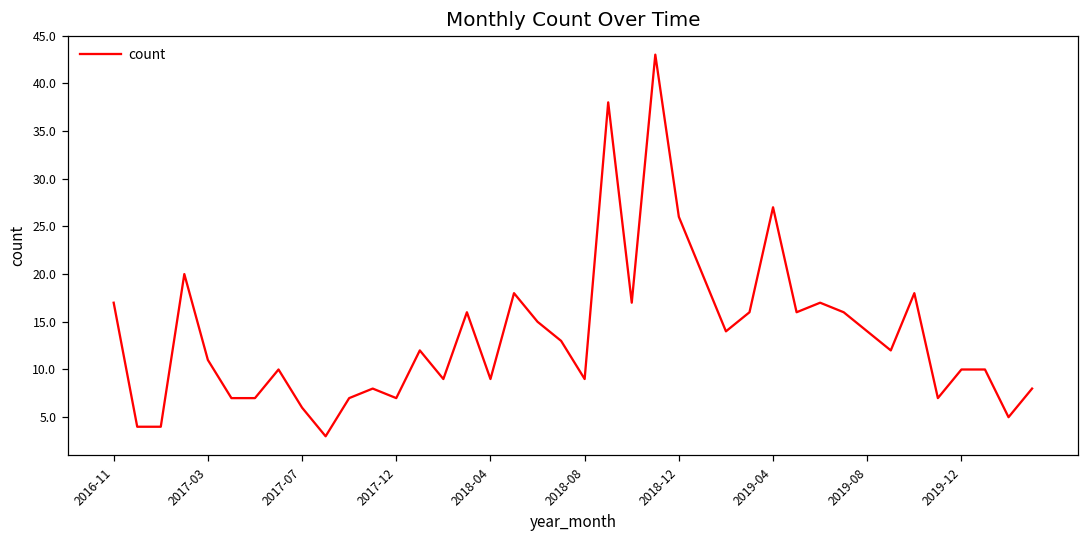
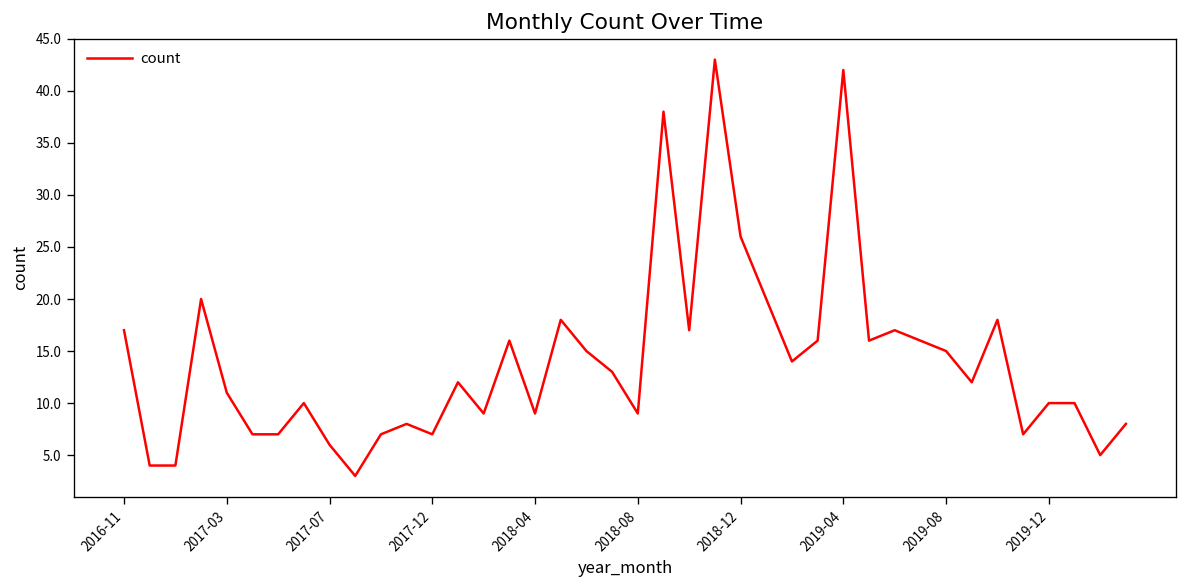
2019-04: 27 -> 42
2019-08: 14 -> 15
